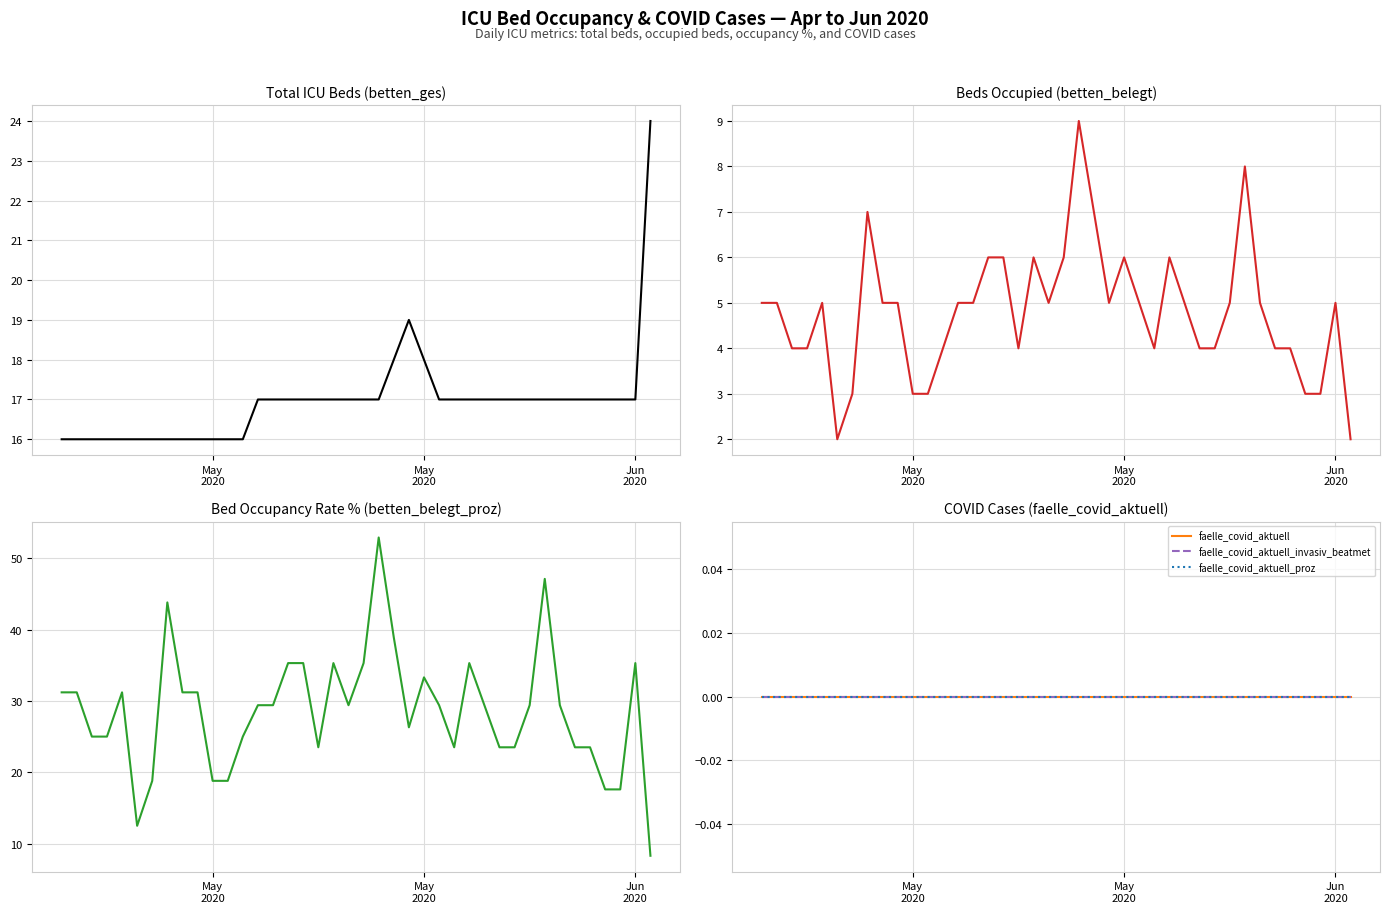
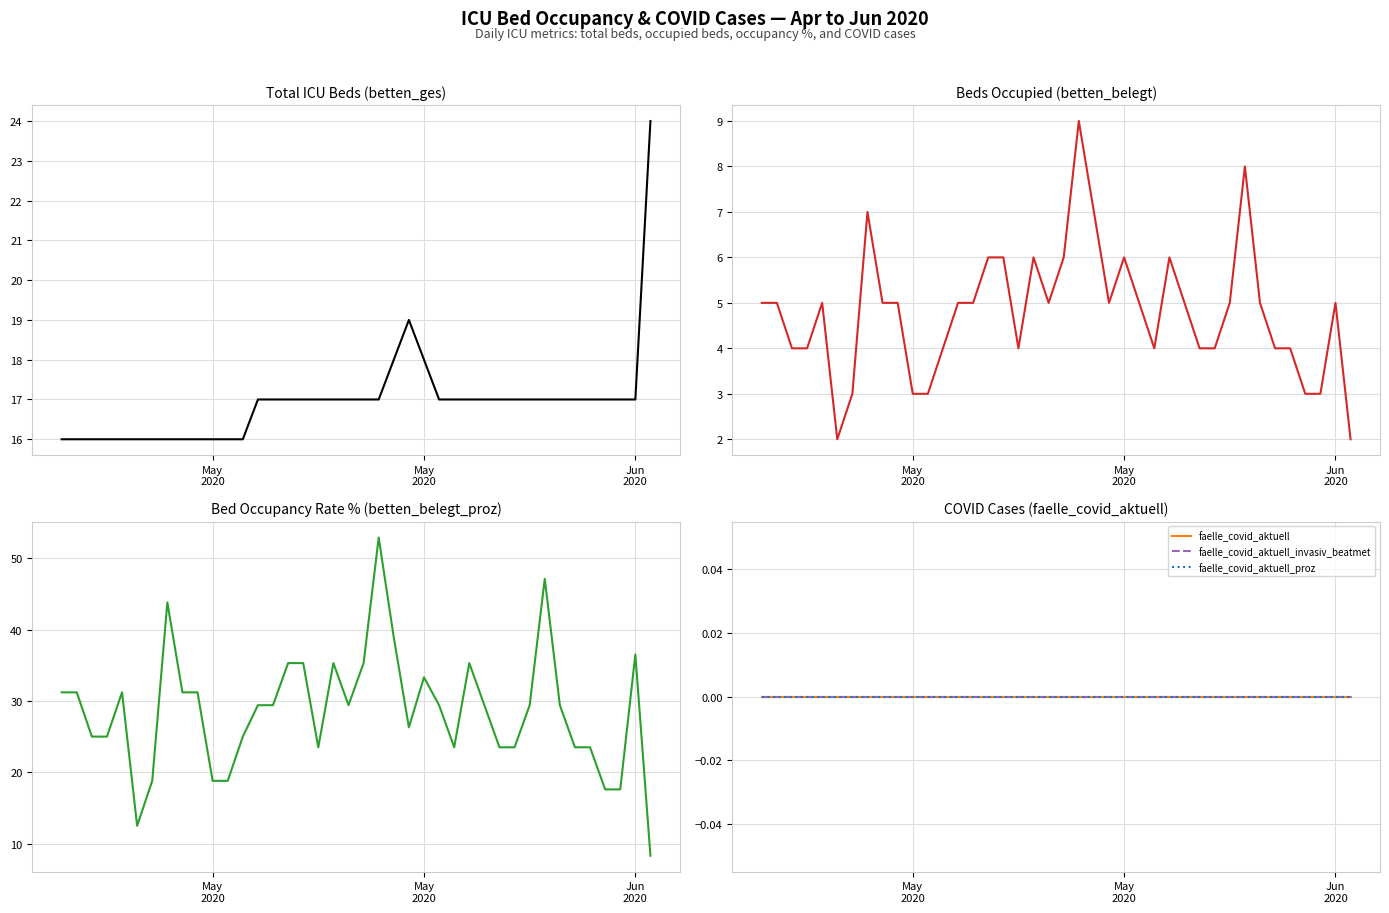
Bed Occupancy Rate % (betten_belegt_proz), Jun 2020: 35 -> 37
